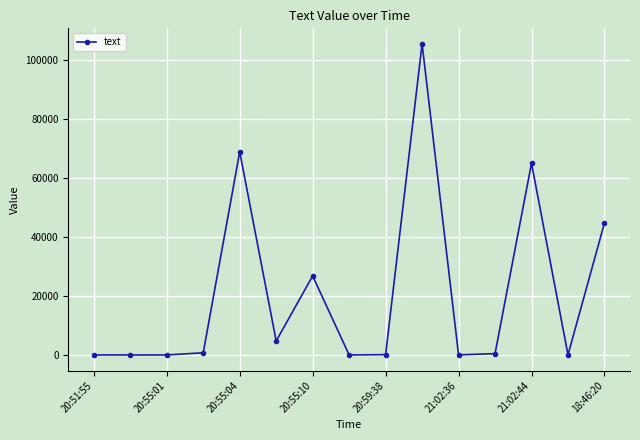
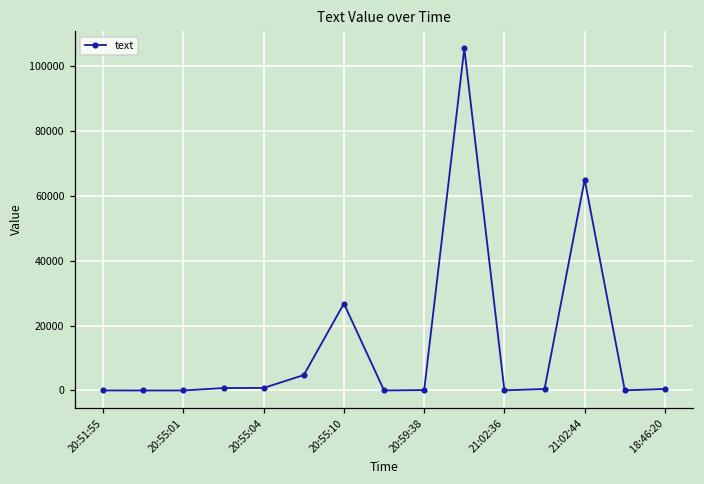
20:55:04: 69000 -> 1000
18:46:20: 45000 -> 0
